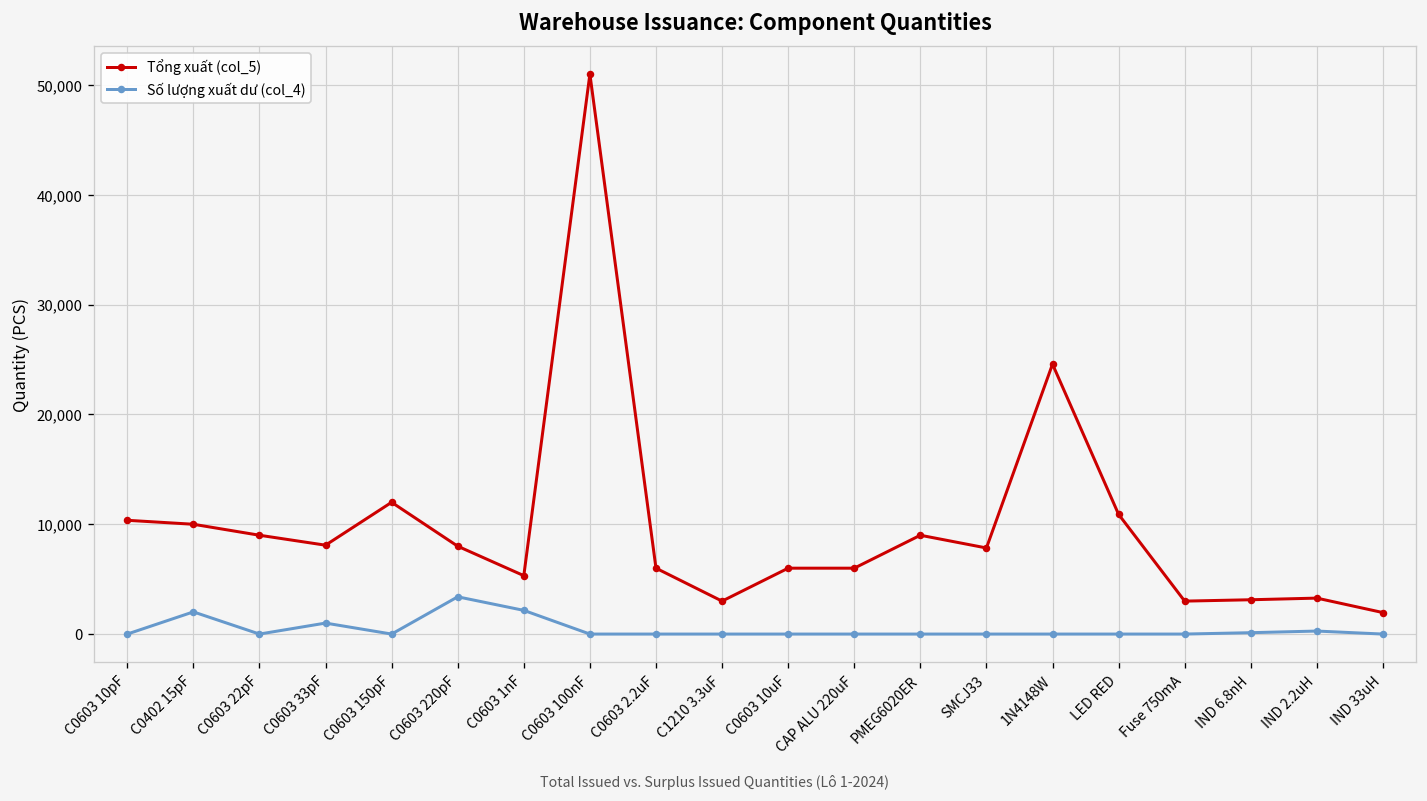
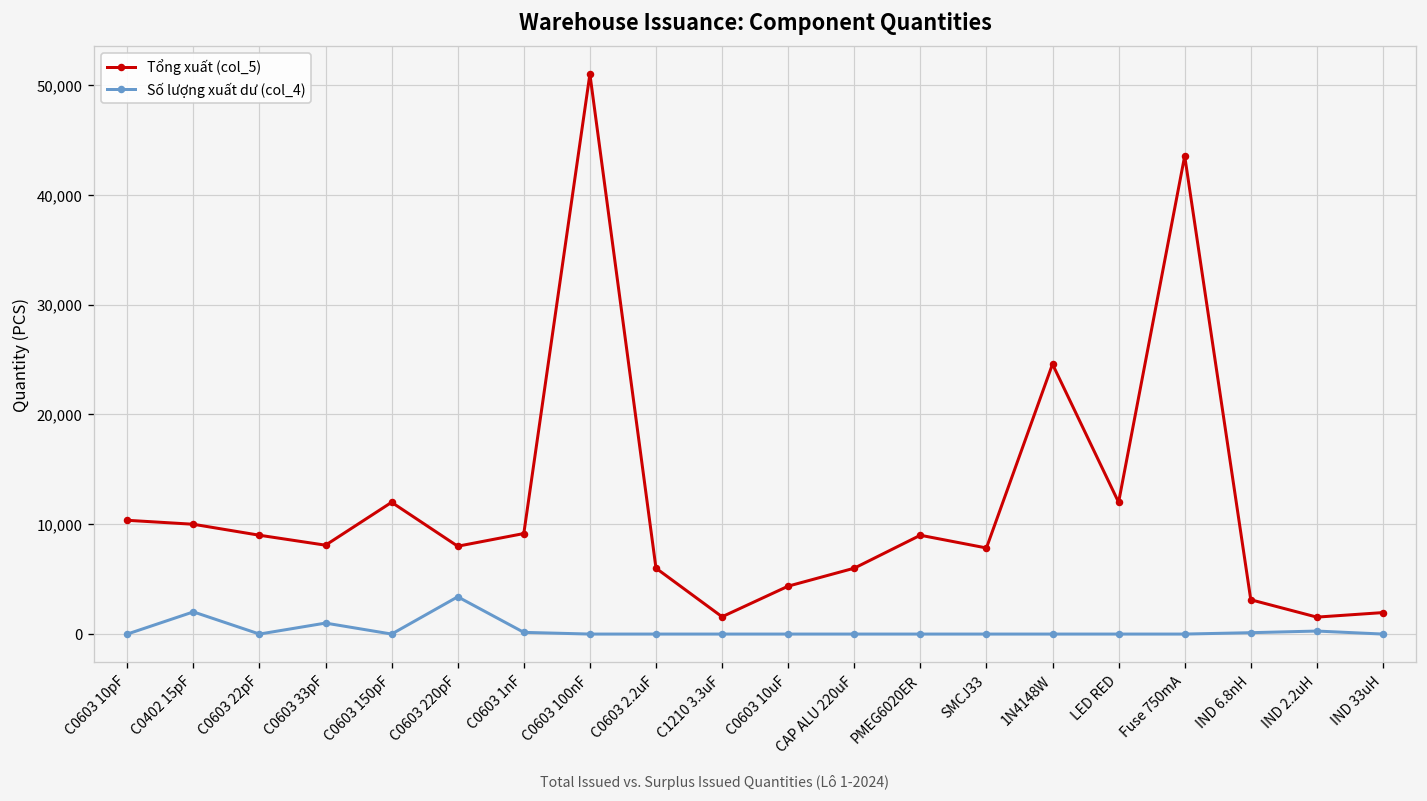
Tổng xuất (col_5), C0603 1nF: 5,000 -> 9,000
Số lượng xuất dư (col_4), C0603 1nF: 2,000 -> 0
Tổng xuất (col_5), C1210 3.3uF: 3,000 -> 2,000
Tổng xuất (col_5), C0603 10uF: 6,000 -> 4,000
Tổng xuất (col_5), LED RED: 11,000 -> 12,000
Tổng xuất (col_5), Fuse 750mA: 3,000 -> 44,000
Tổng xuất (col_5), IND 2.2uH: 3,000 -> 2,000
